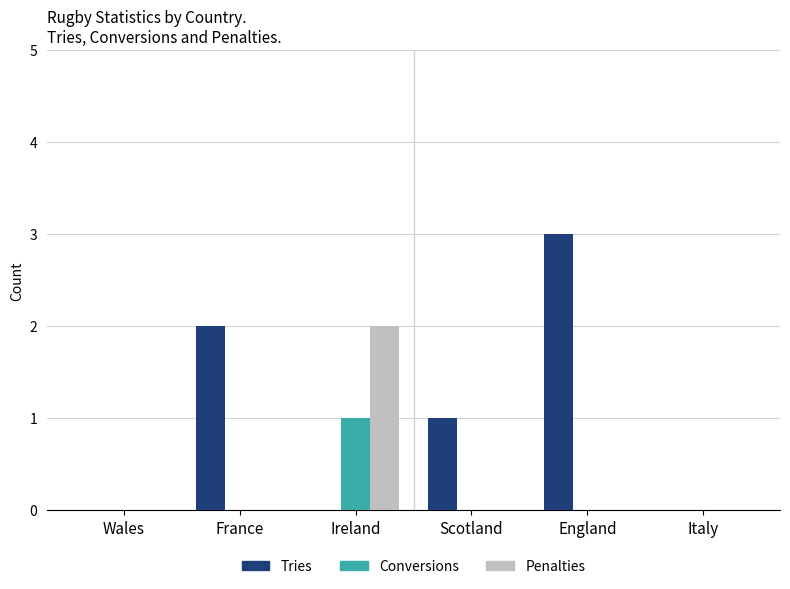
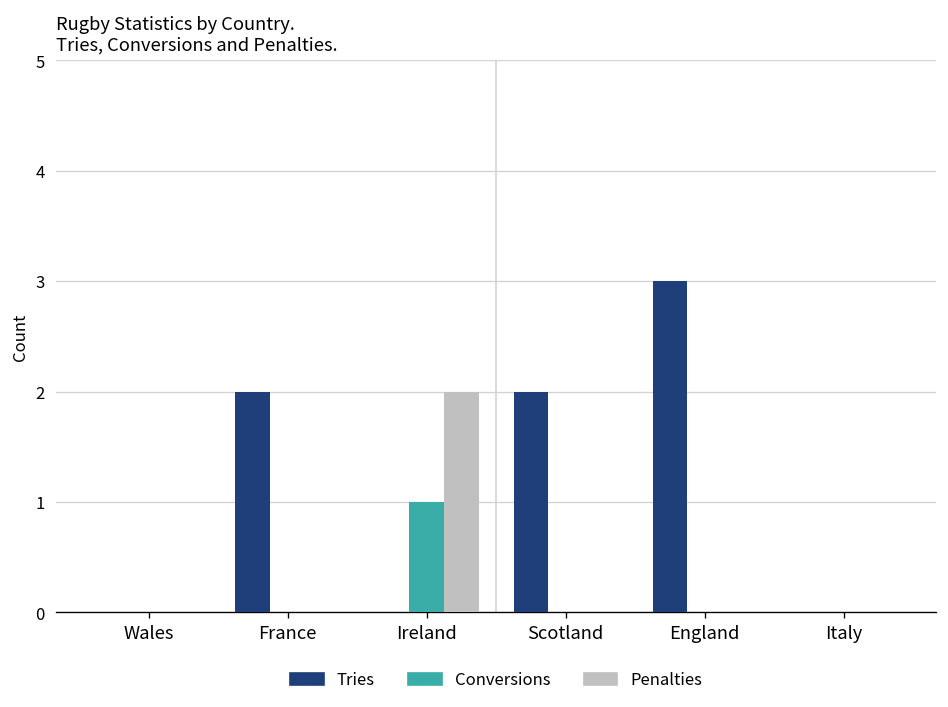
Tries, Scotland: 1 -> 2
